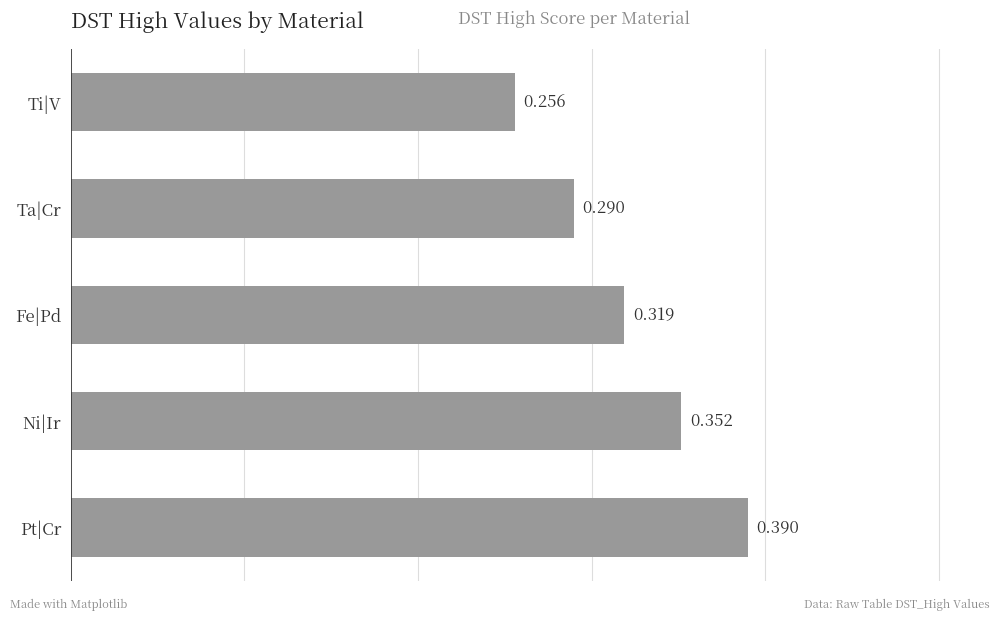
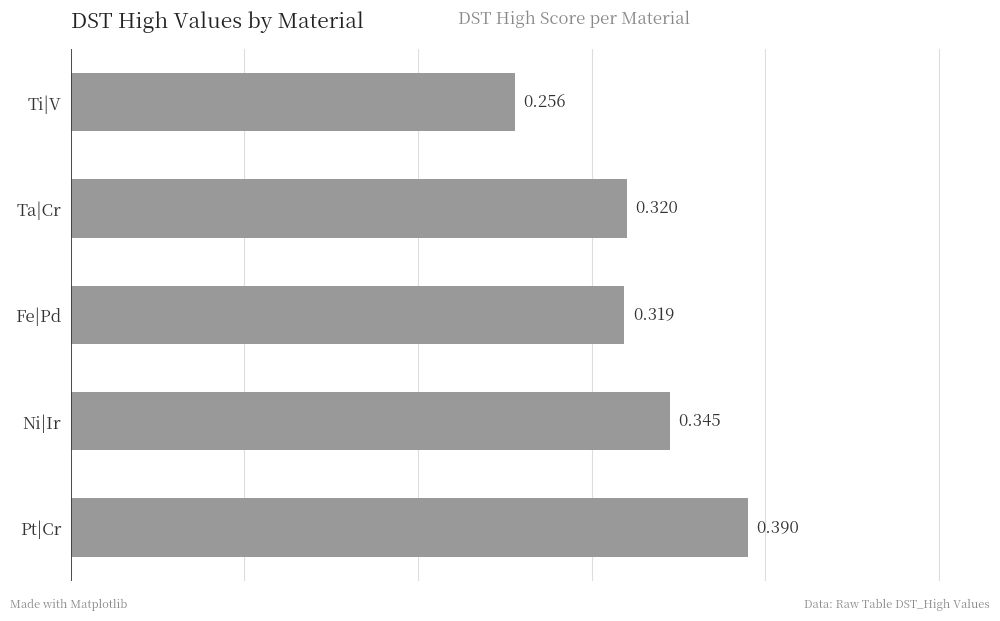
Ta|Cr: 0.290 -> 0.320
Ni|Ir: 0.352 -> 0.345
